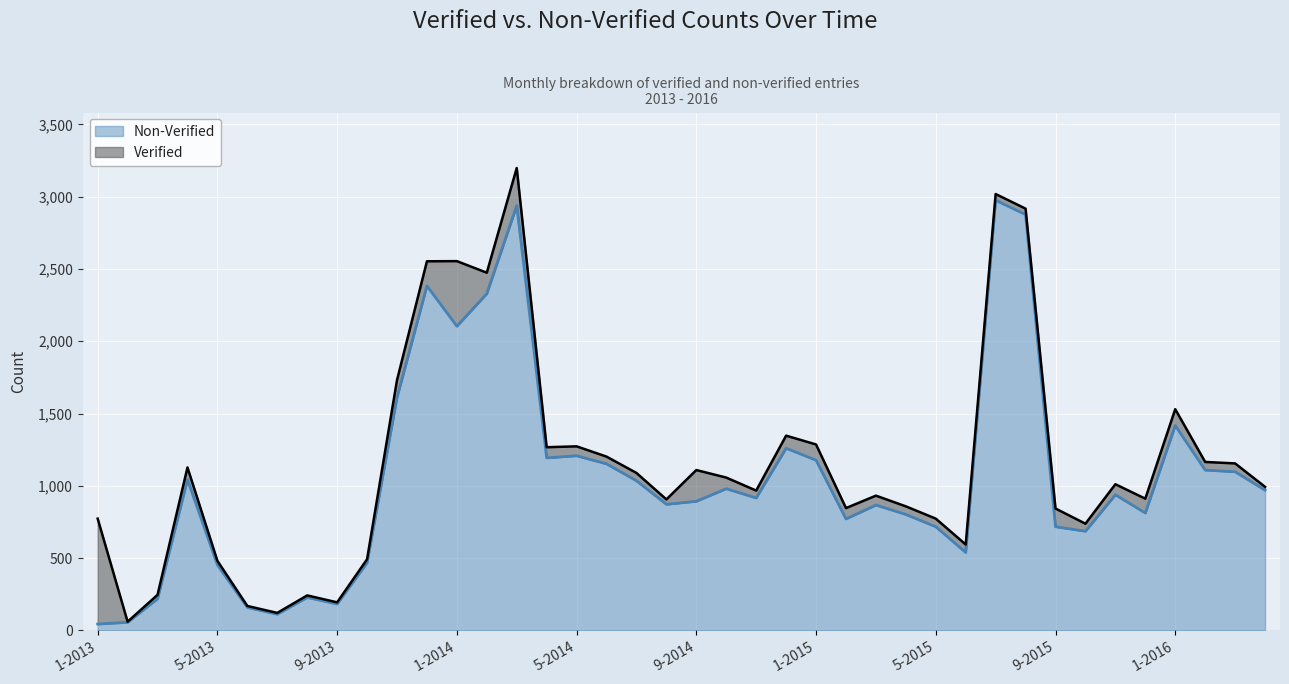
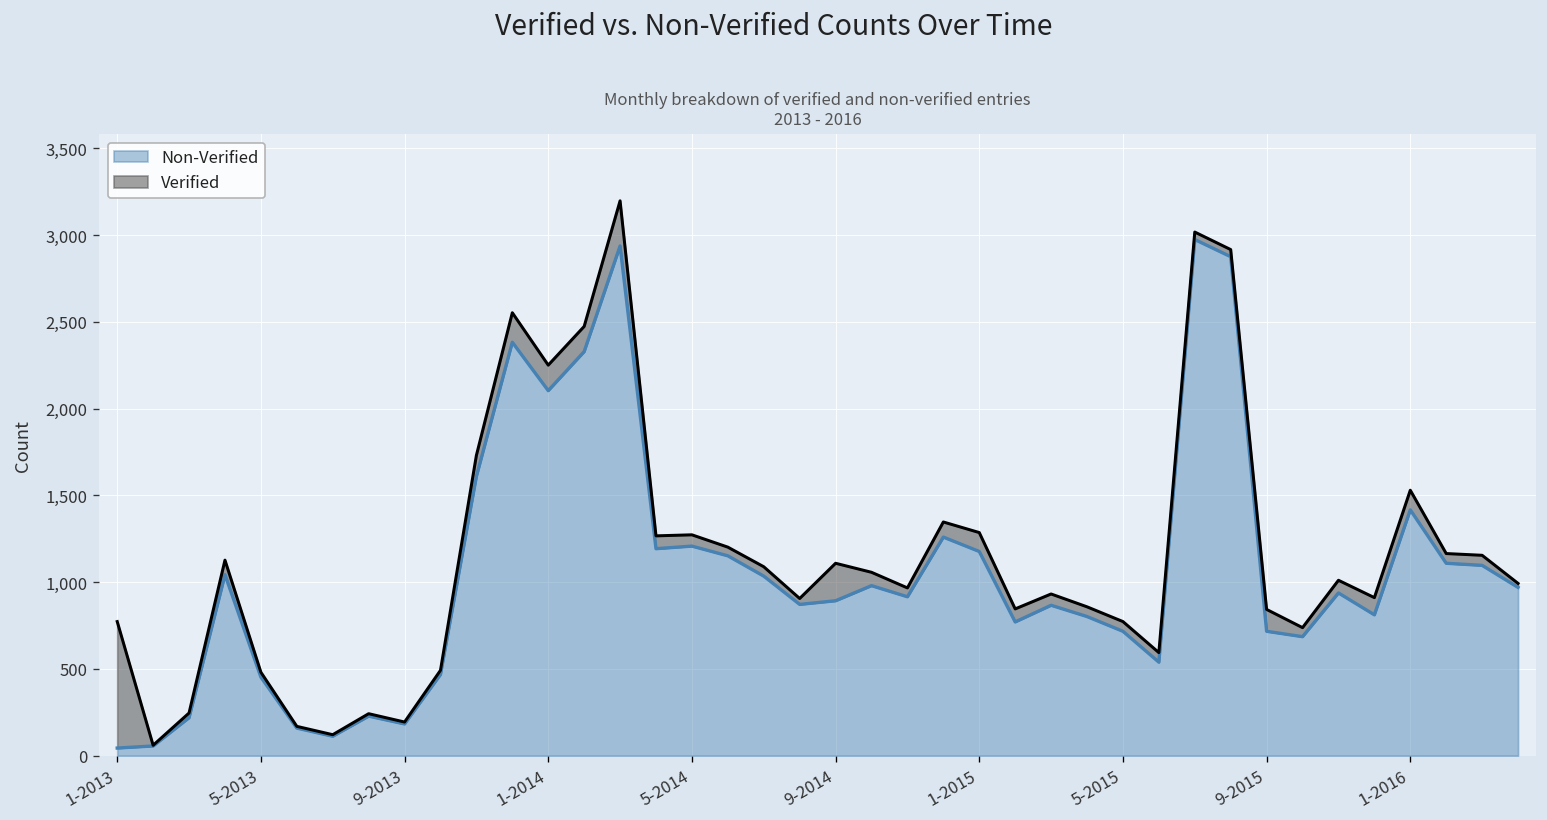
Verified, 1-2014: 450 -> 150
